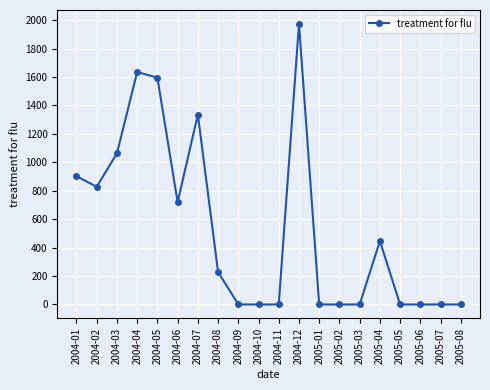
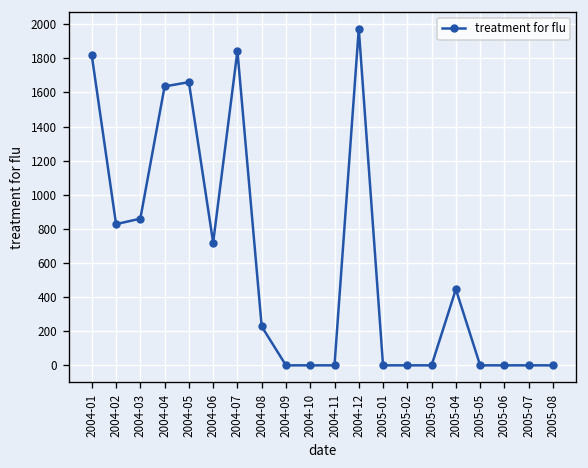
2004-01: 900 -> 1820
2004-03: 1060 -> 860
2004-05: 1600 -> 1660
2004-07: 1340 -> 1840
